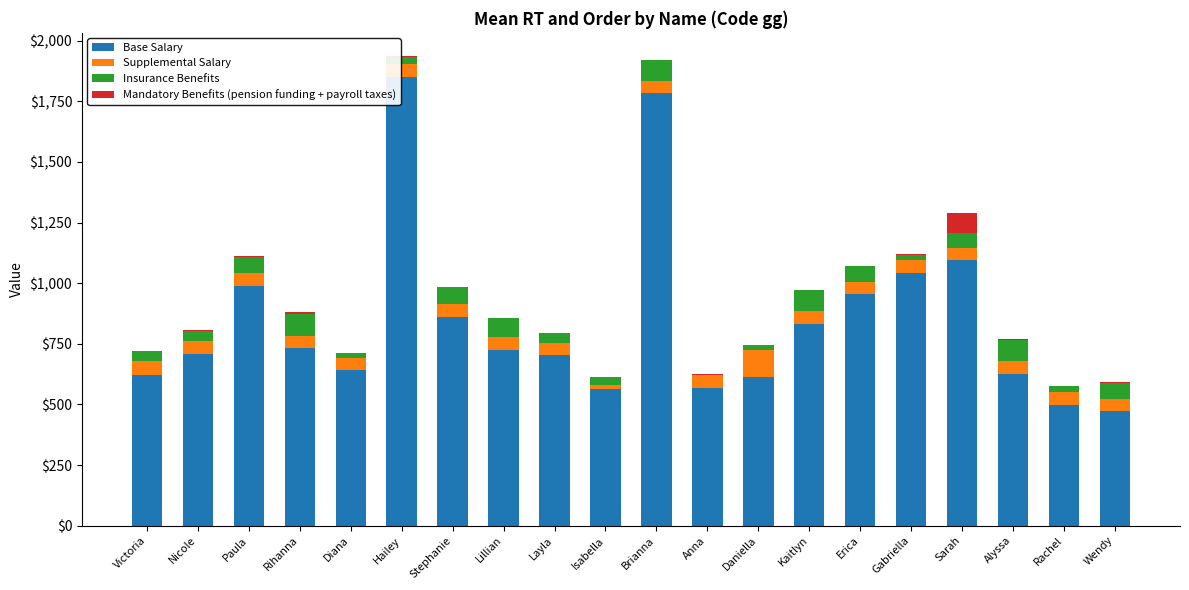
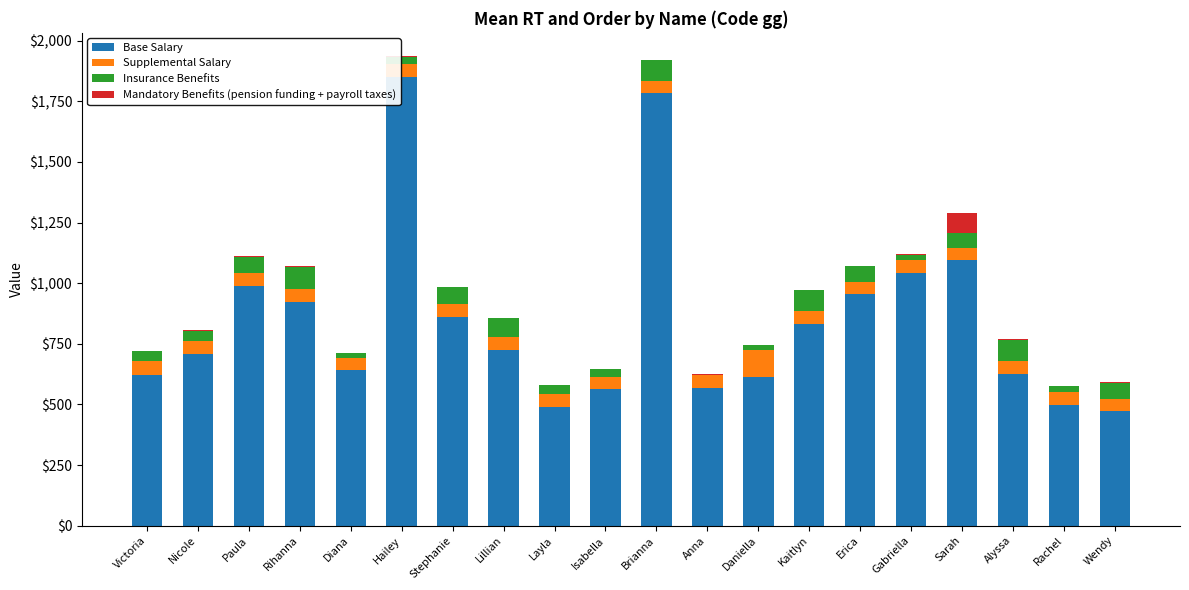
Base Salary, Rihanna: $730 -> $920
Base Salary, Layla: $700 -> $490
Supplemental Salary, Isabella: $20 -> $50
